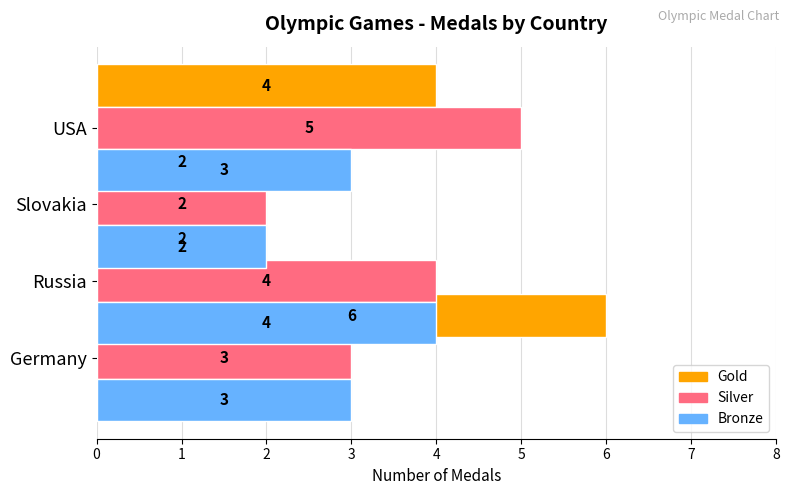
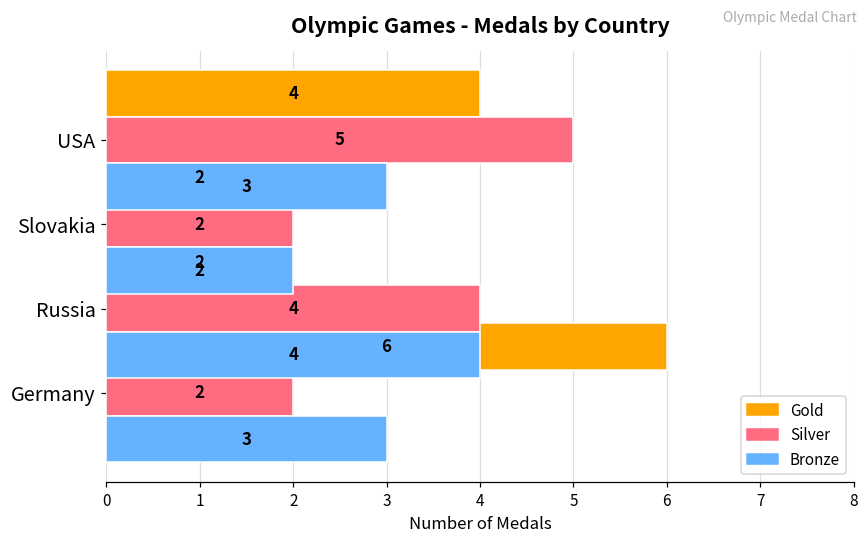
Silver, Germany: 3 -> 2
